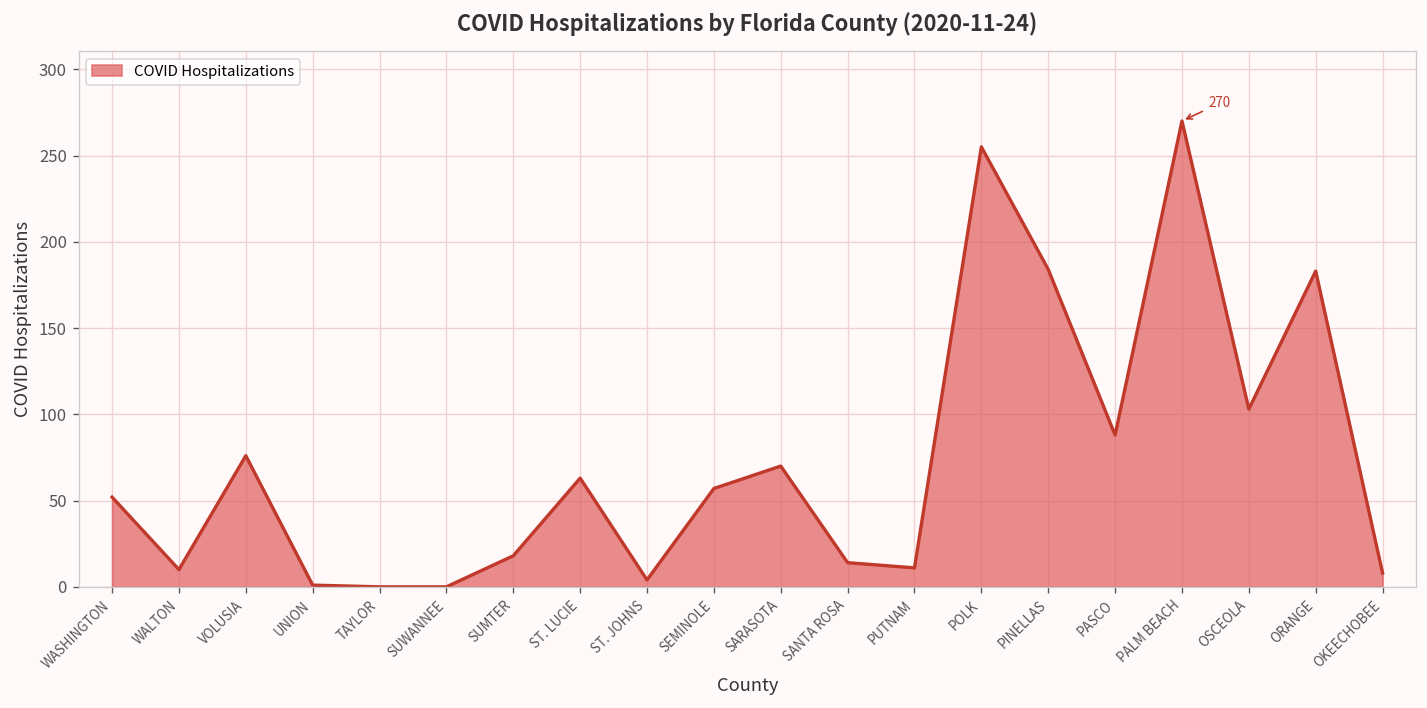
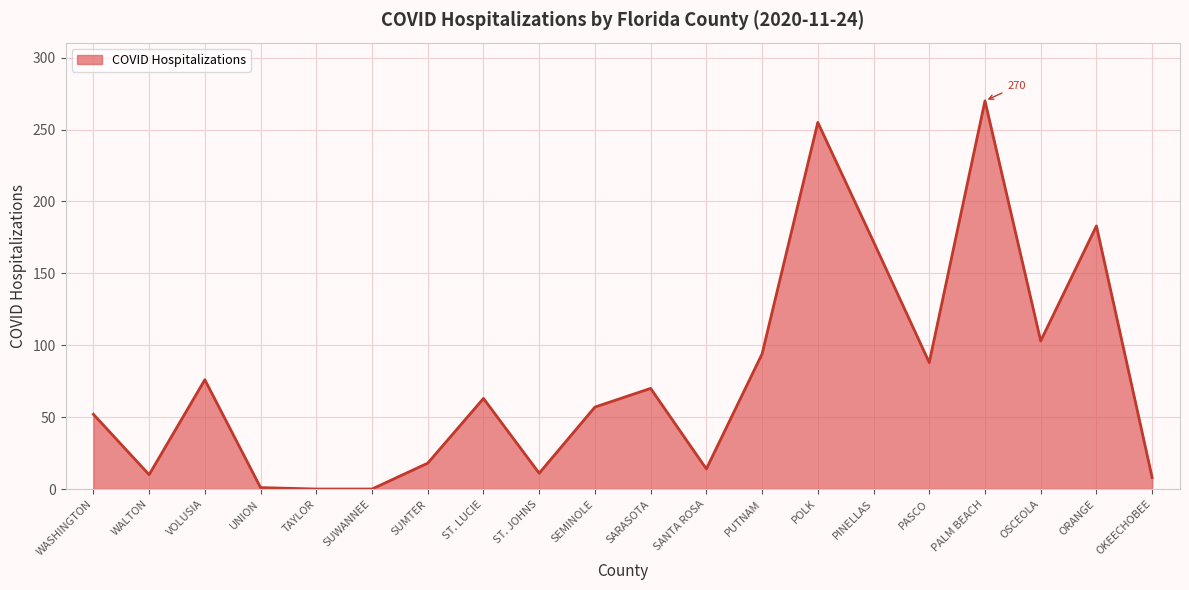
ST. JOHNS: 4 -> 11
PUTNAM: 11 -> 94
PINELLAS: 184 -> 172
